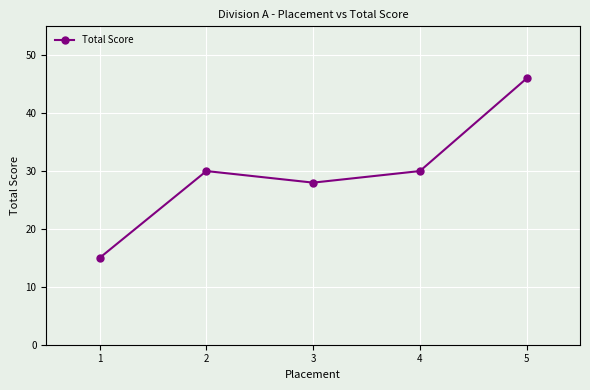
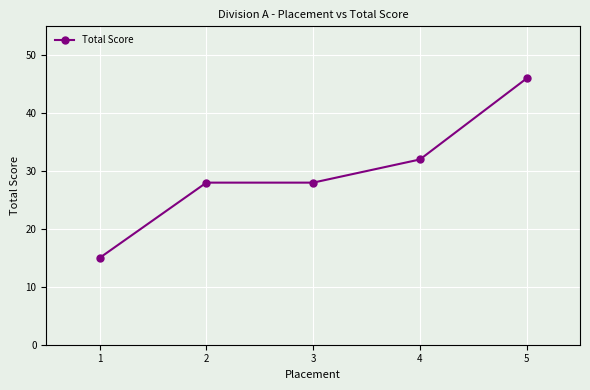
2: 30 -> 28
4: 30 -> 32
